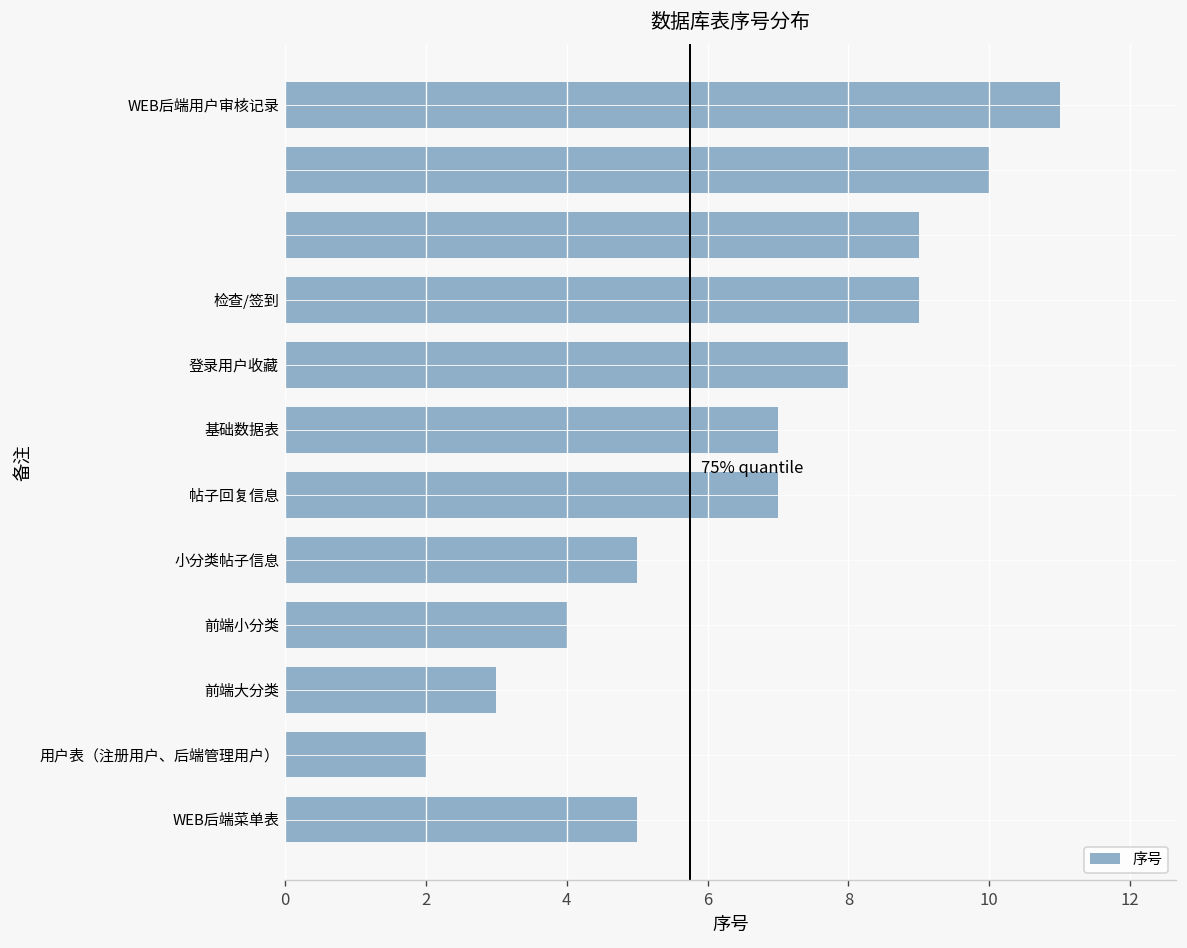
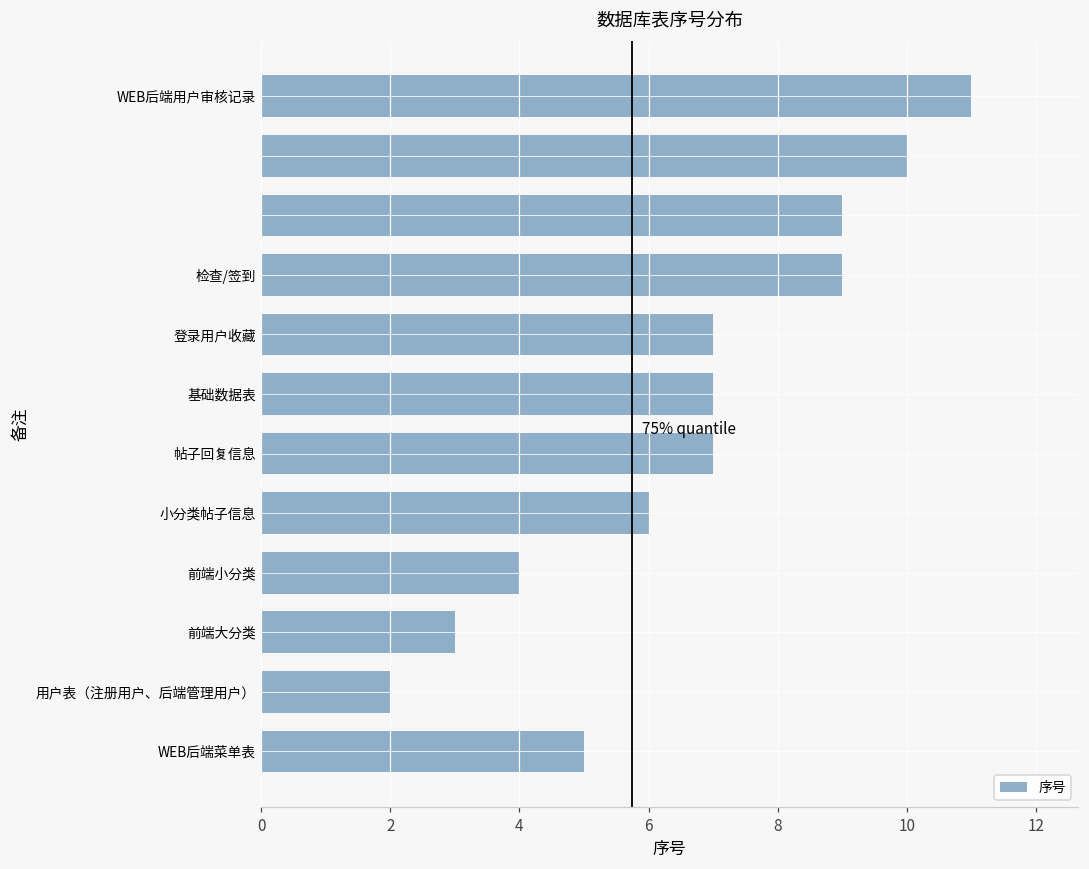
登录用户收藏: 8 -> 7
小分类帖子信息: 5 -> 6
